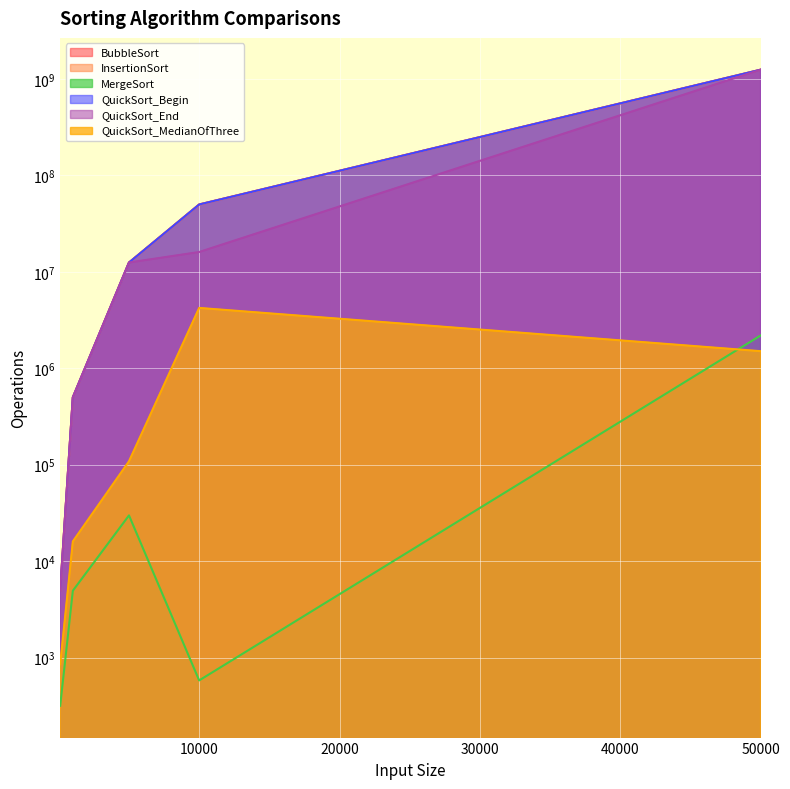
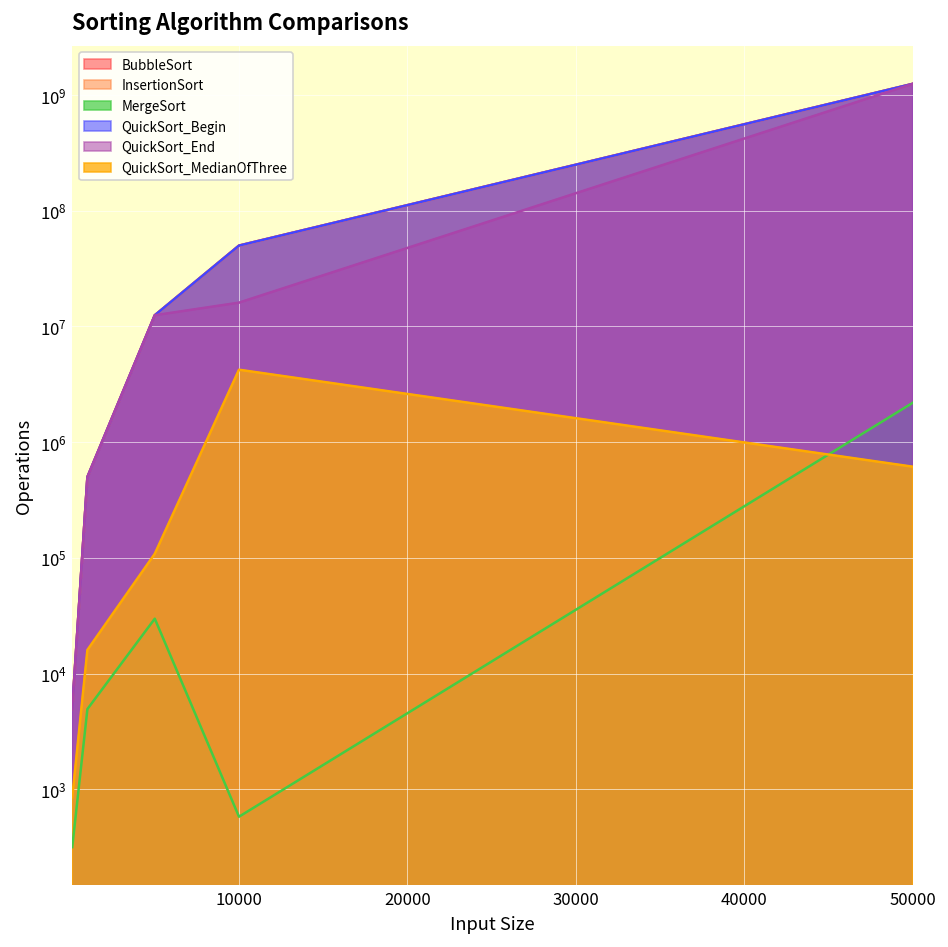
QuickSort_MedianOfThree, 50000: 1500000 -> 600000
